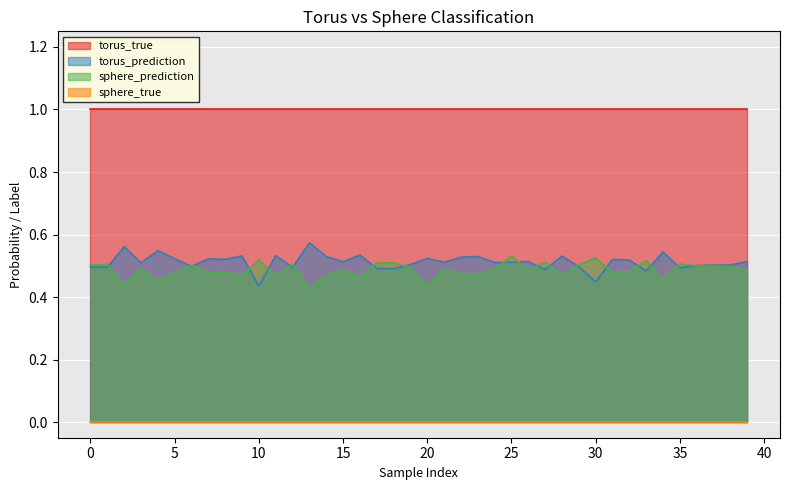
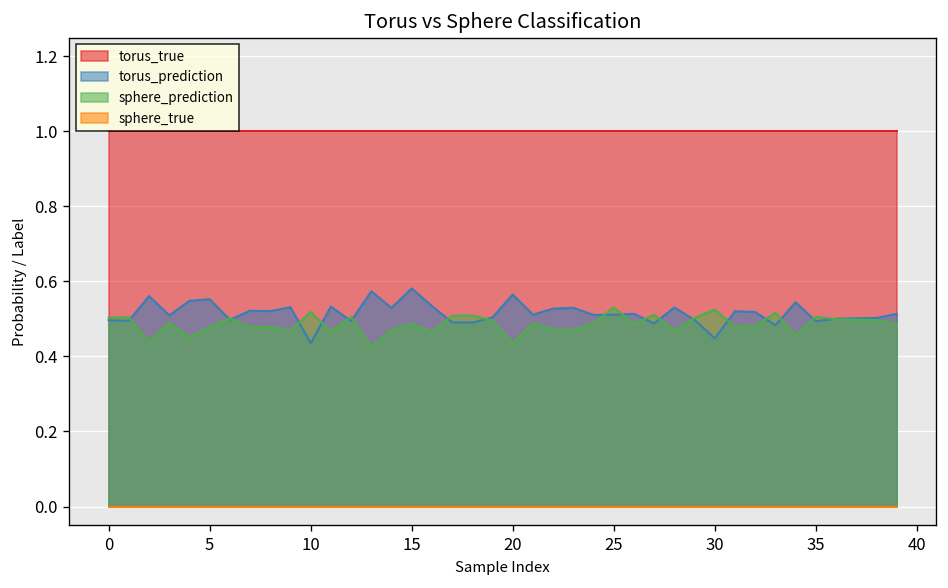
torus_prediction, 5: 0.52 -> 0.55
torus_prediction, 15: 0.51 -> 0.58
torus_prediction, 20: 0.52 -> 0.57
